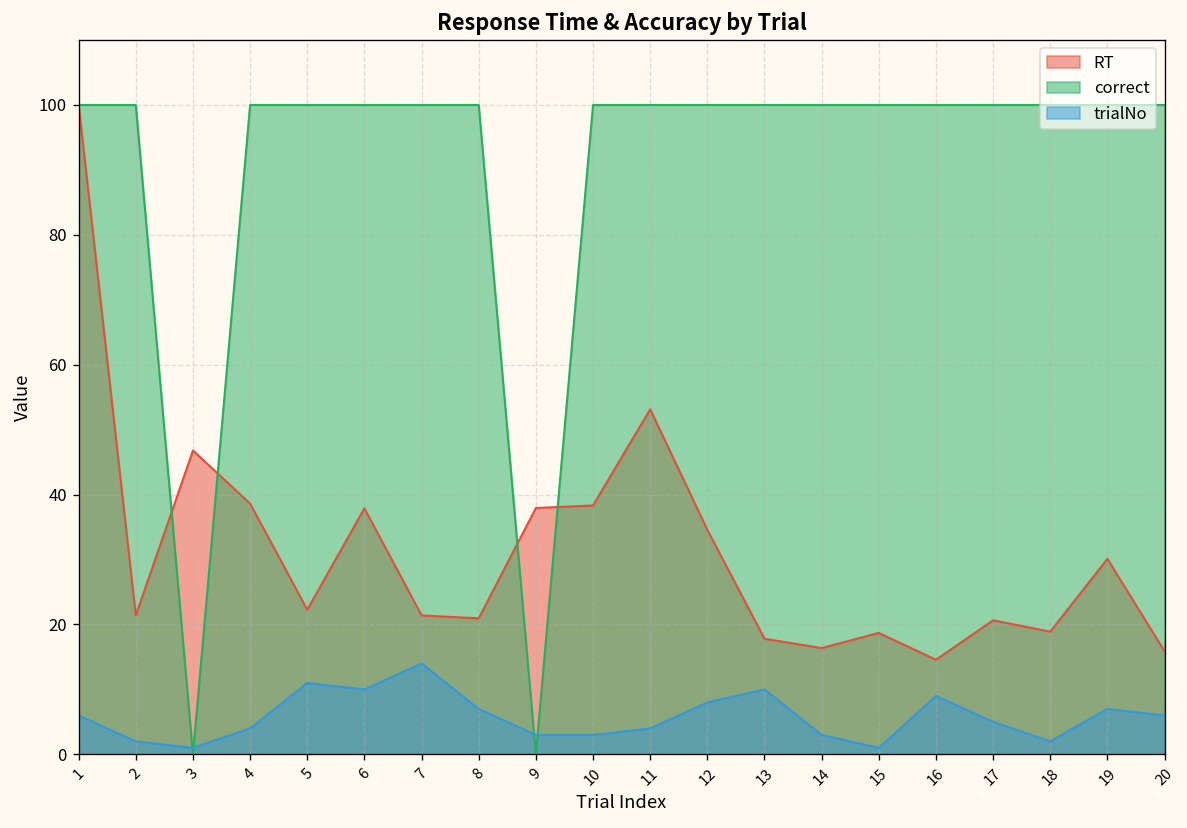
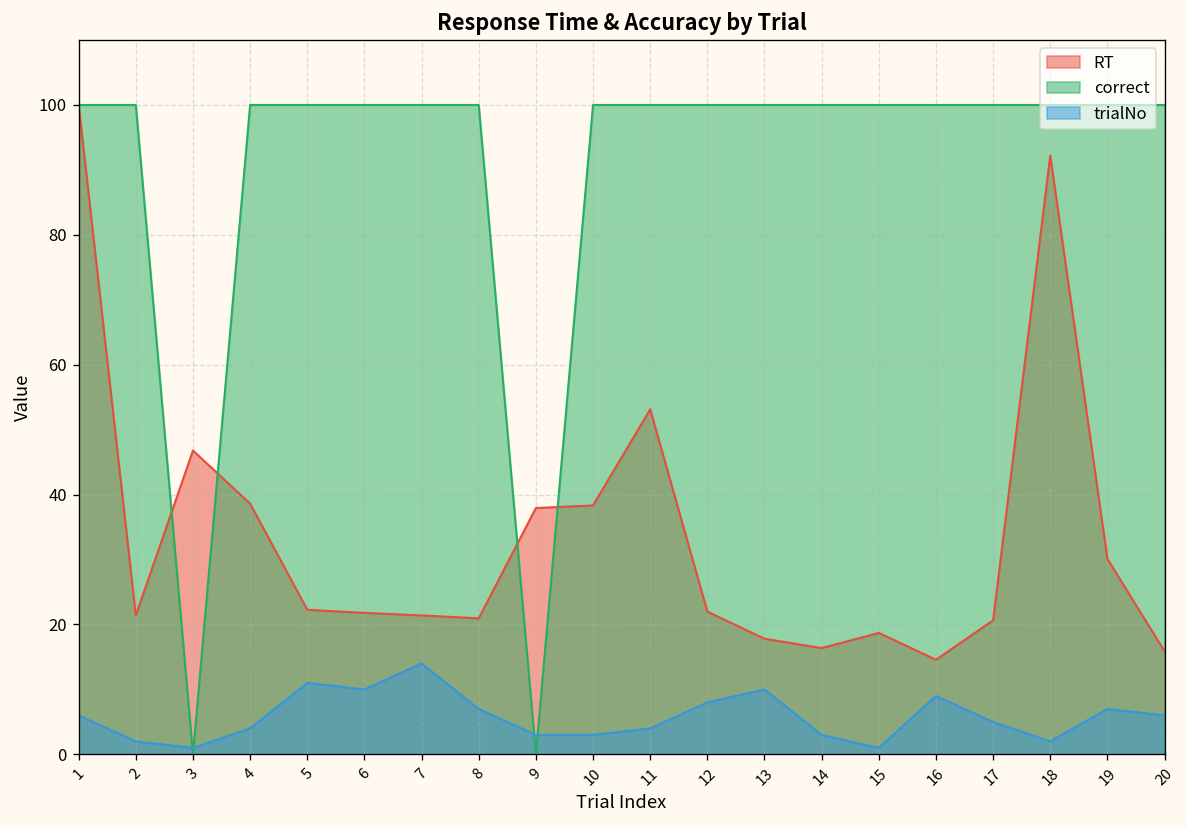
RT, 6: 38 -> 22
RT, 12: 35 -> 22
RT, 18: 19 -> 92
